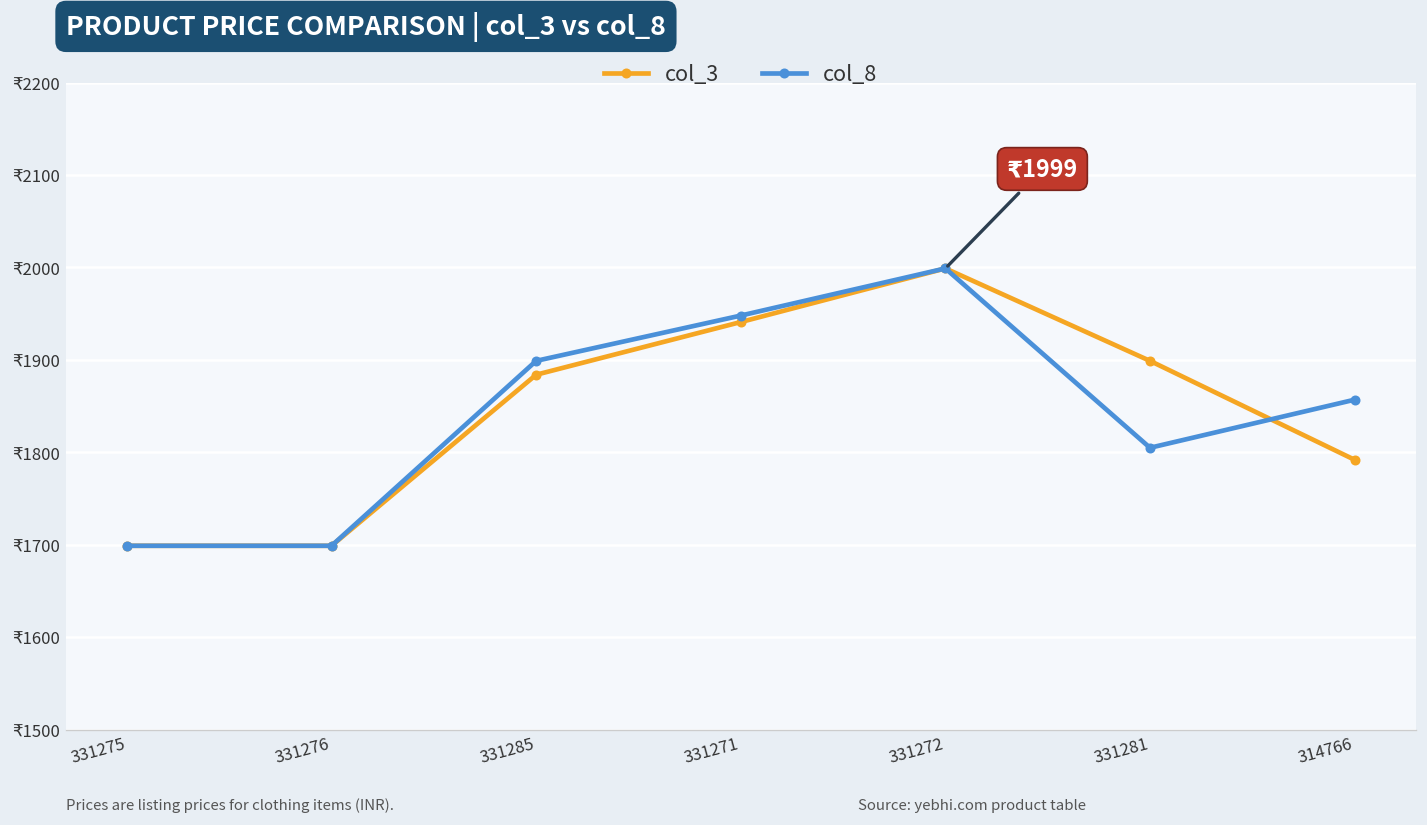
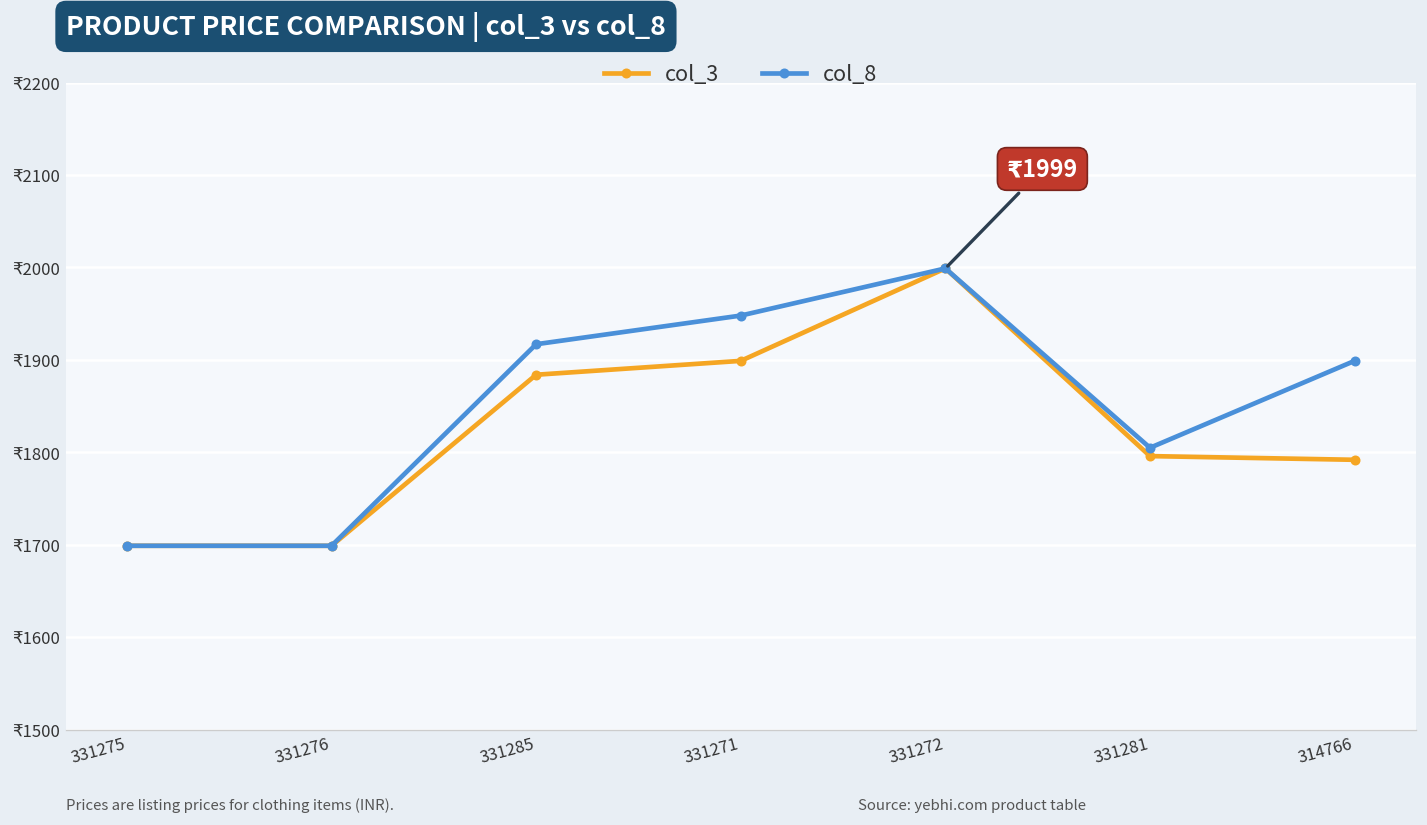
col_8, 331285: ₹1900 -> ₹1920
col_3, 331271: ₹1940 -> ₹1900
col_3, 331281: ₹1900 -> ₹1800
col_8, 314766: ₹1860 -> ₹1900
